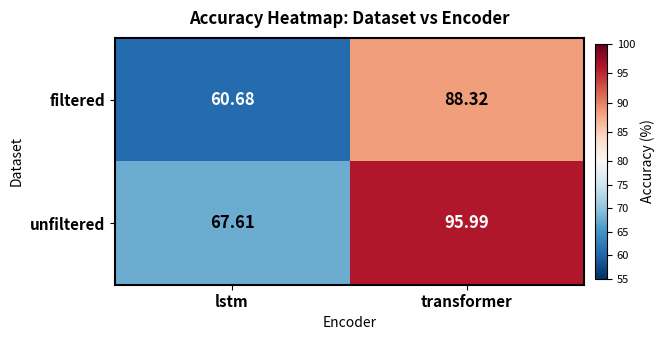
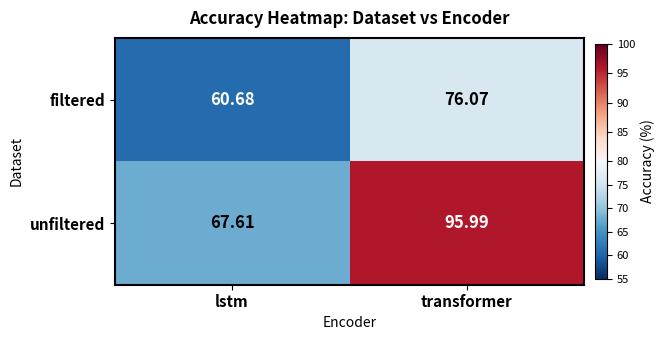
filtered, transformer: 88.32 -> 76.07
